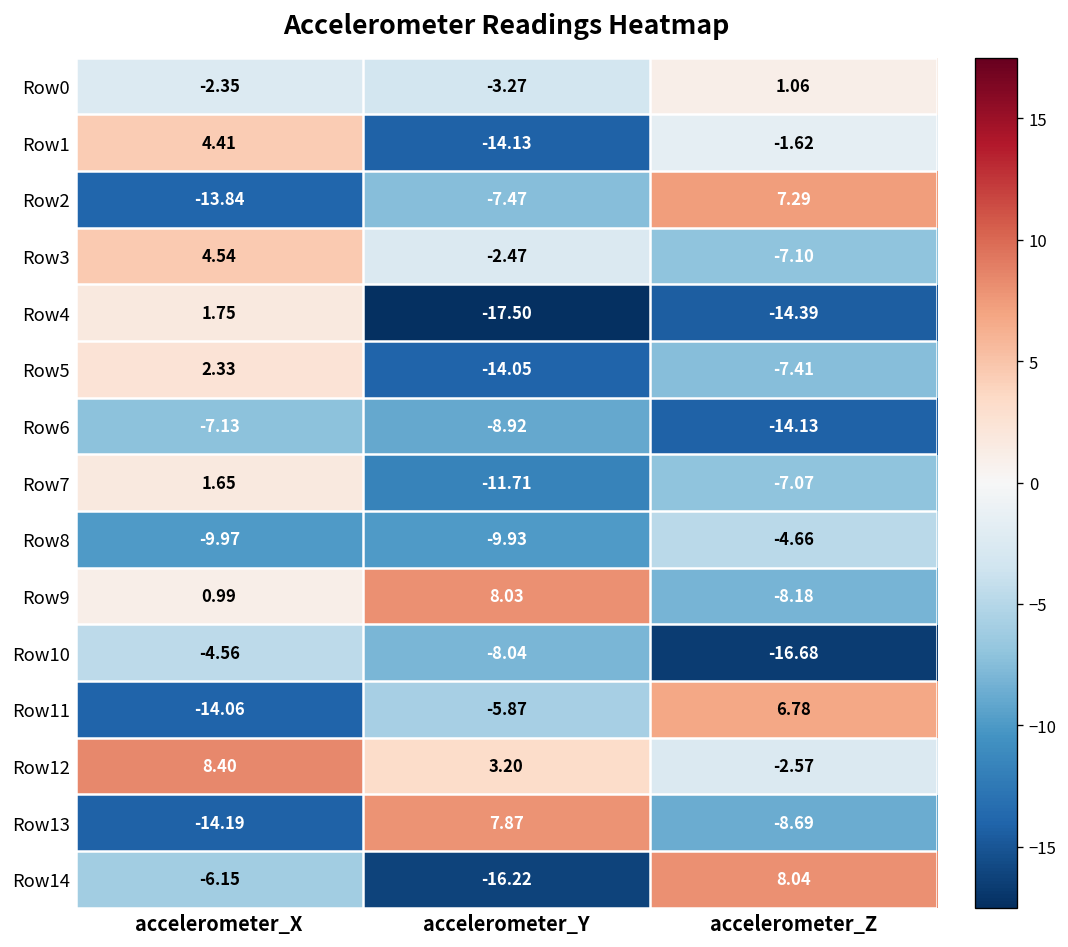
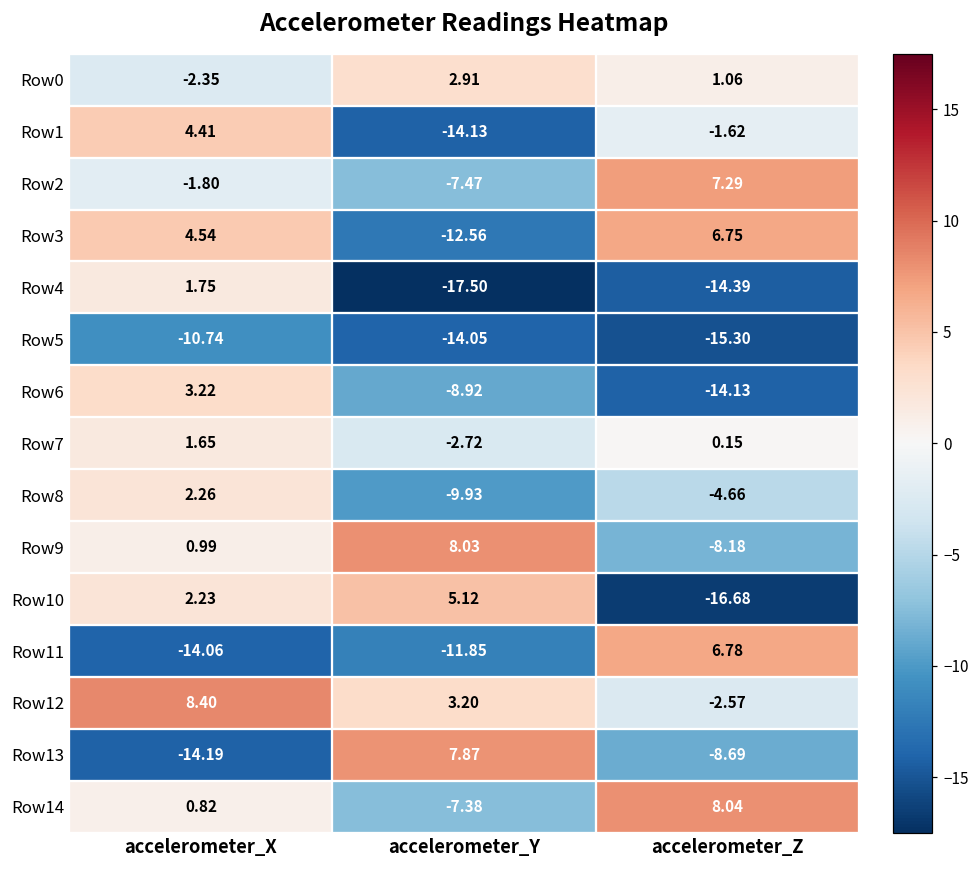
Row0, accelerometer_Y: -3.27 -> 2.91
Row2, accelerometer_X: -13.84 -> -1.80
Row3, accelerometer_Y: -2.47 -> -12.56
Row3, accelerometer_Z: -7.10 -> 6.75
Row5, accelerometer_X: 2.33 -> -10.74
Row5, accelerometer_Z: -7.41 -> -15.30
Row6, accelerometer_X: -7.13 -> 3.22
Row7, accelerometer_Y: -11.71 -> -2.72
Row7, accelerometer_Z: -7.07 -> 0.15
Row8, accelerometer_X: -9.97 -> 2.26
Row10, accelerometer_X: -4.56 -> 2.23
Row10, accelerometer_Y: -8.04 -> 5.12
Row11, accelerometer_Y: -5.87 -> -11.85
Row14, accelerometer_X: -6.15 -> 0.82
Row14, accelerometer_Y: -16.22 -> -7.38
